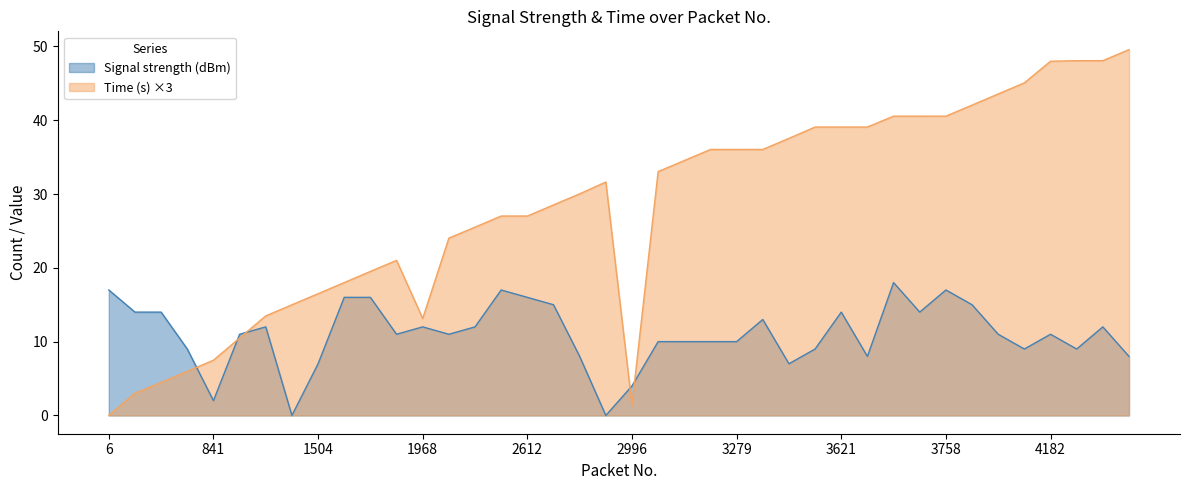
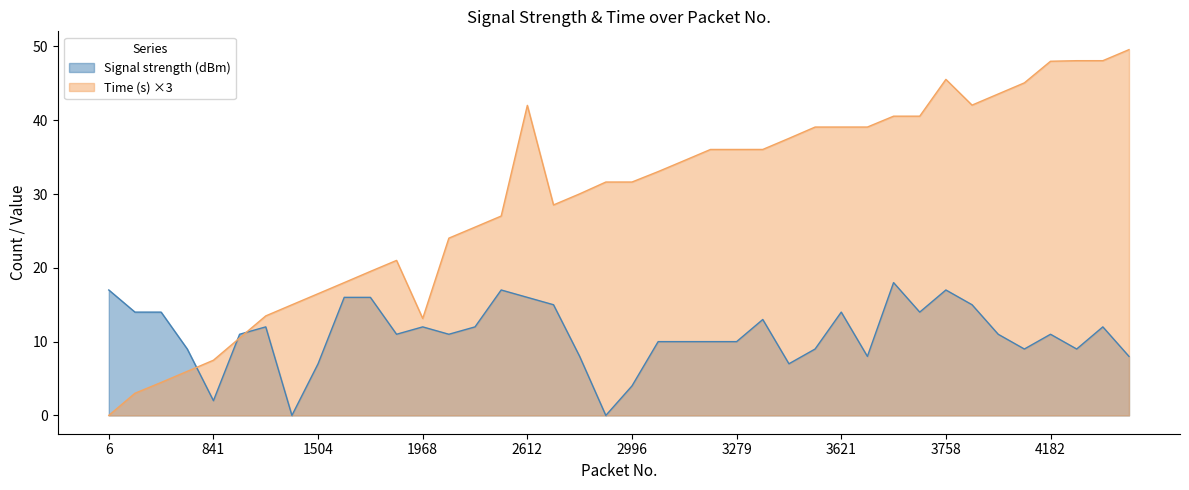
Time (s) ×3, 2612: 27 -> 42
Time (s) ×3, 2996: 1 -> 32
Time (s) ×3, 3758: 41 -> 46
